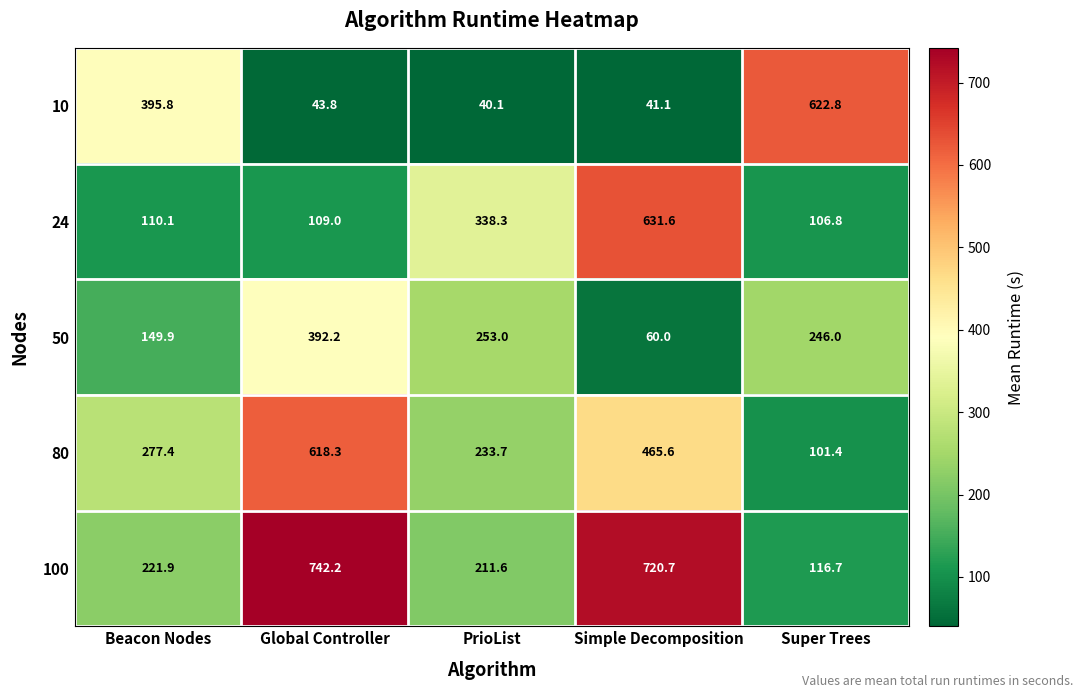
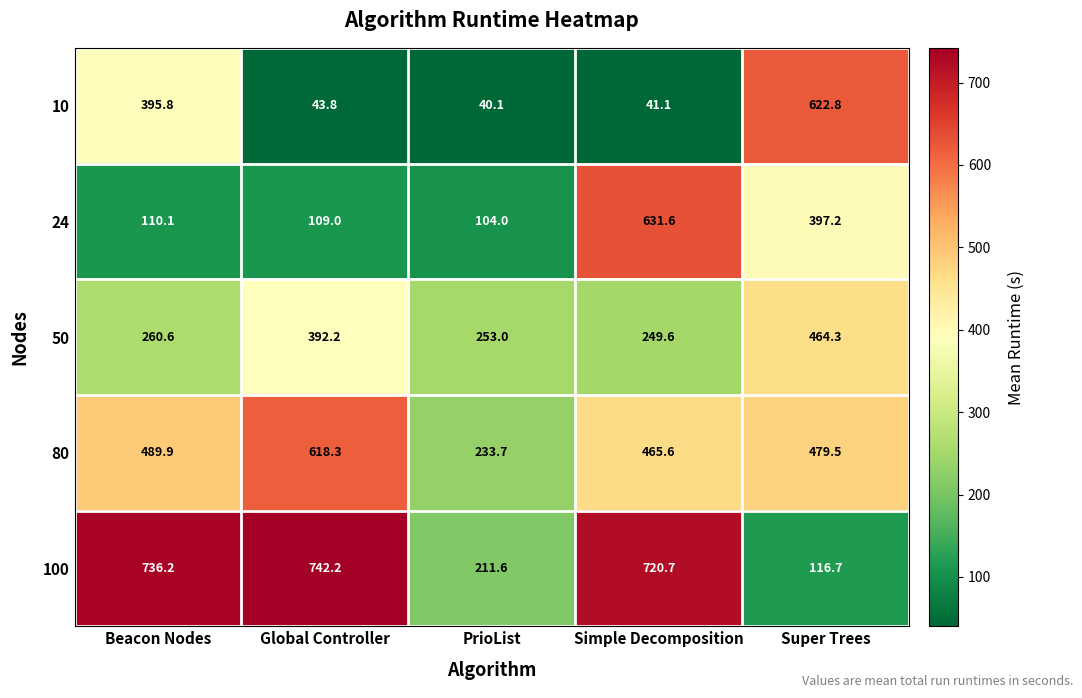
24, PrioList: 338.3 -> 104.0
24, Super Trees: 106.8 -> 397.2
50, Beacon Nodes: 149.9 -> 260.6
50, Simple Decomposition: 60.0 -> 249.6
50, Super Trees: 246.0 -> 464.3
80, Beacon Nodes: 277.4 -> 489.9
80, Super Trees: 101.4 -> 479.5
100, Beacon Nodes: 221.9 -> 736.2
